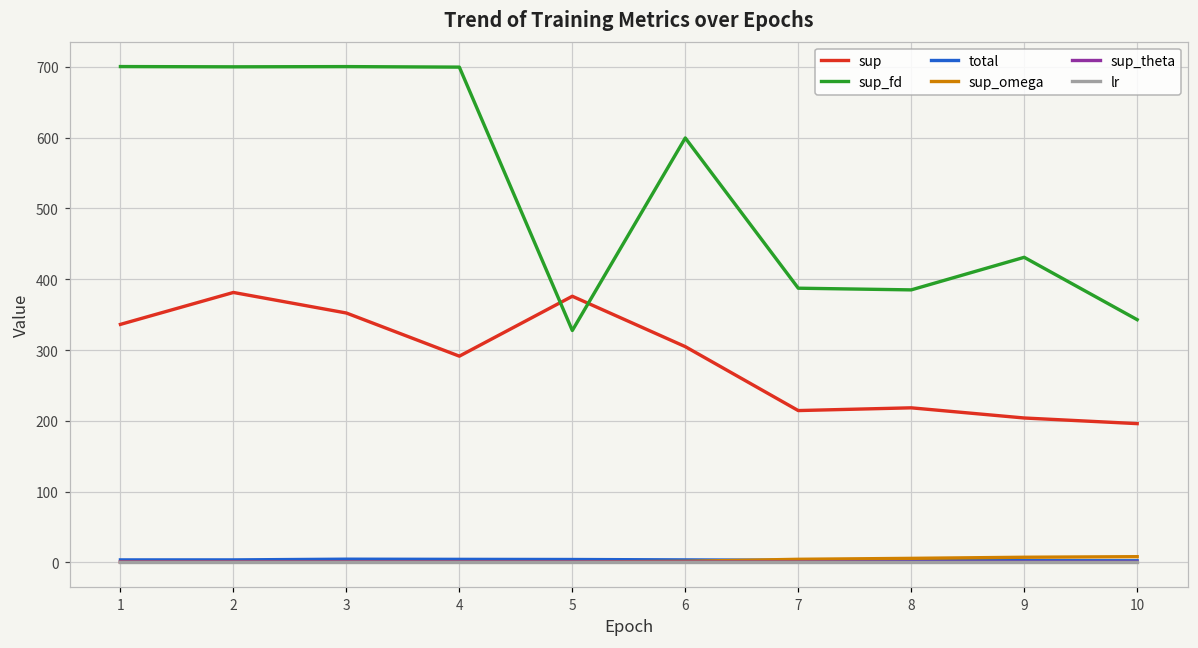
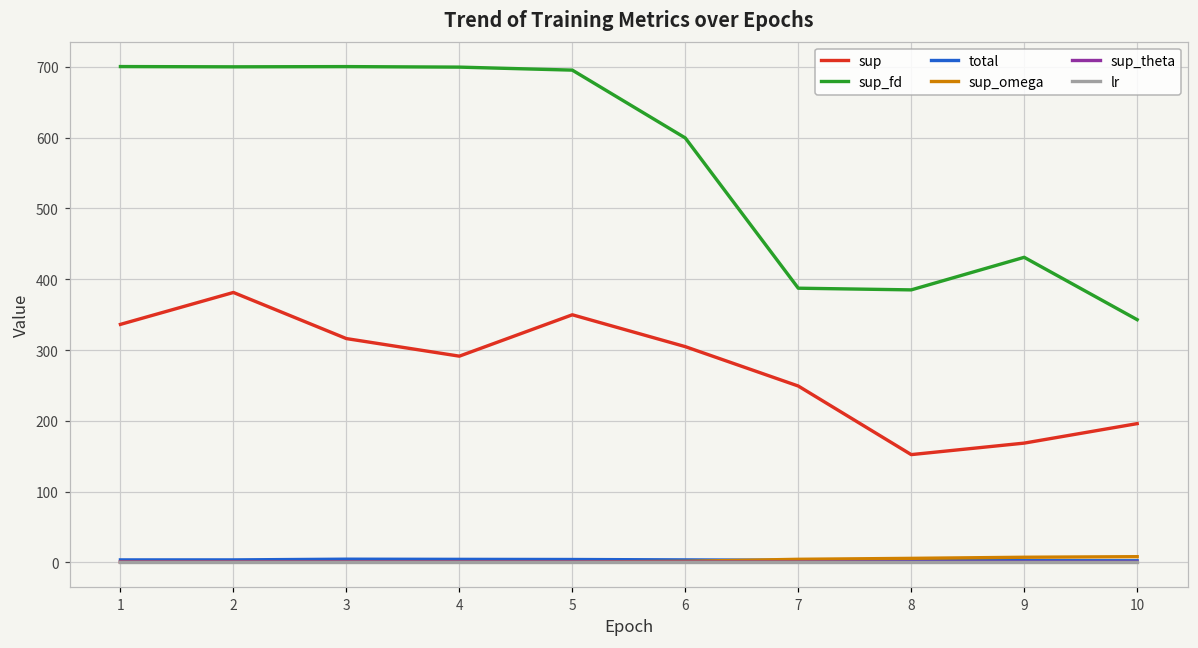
sup, 3: 350 -> 320
sup, 5: 380 -> 350
sup_fd, 5: 330 -> 700
sup, 7: 210 -> 250
sup, 8: 220 -> 150
sup, 9: 200 -> 170
